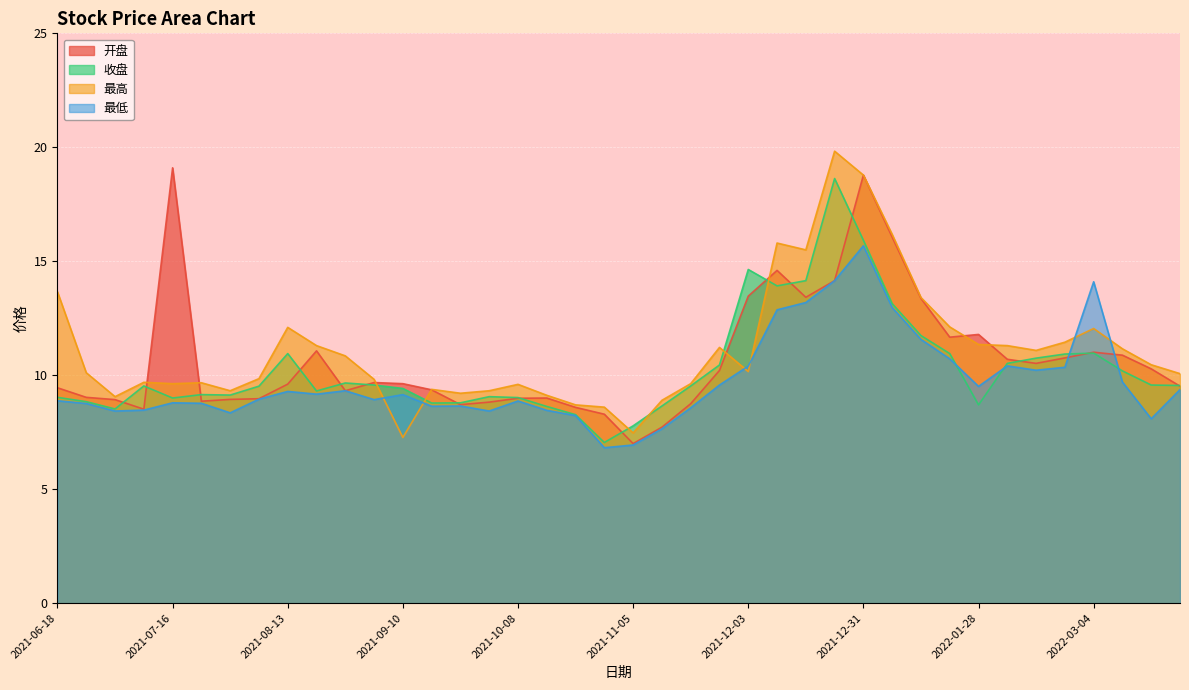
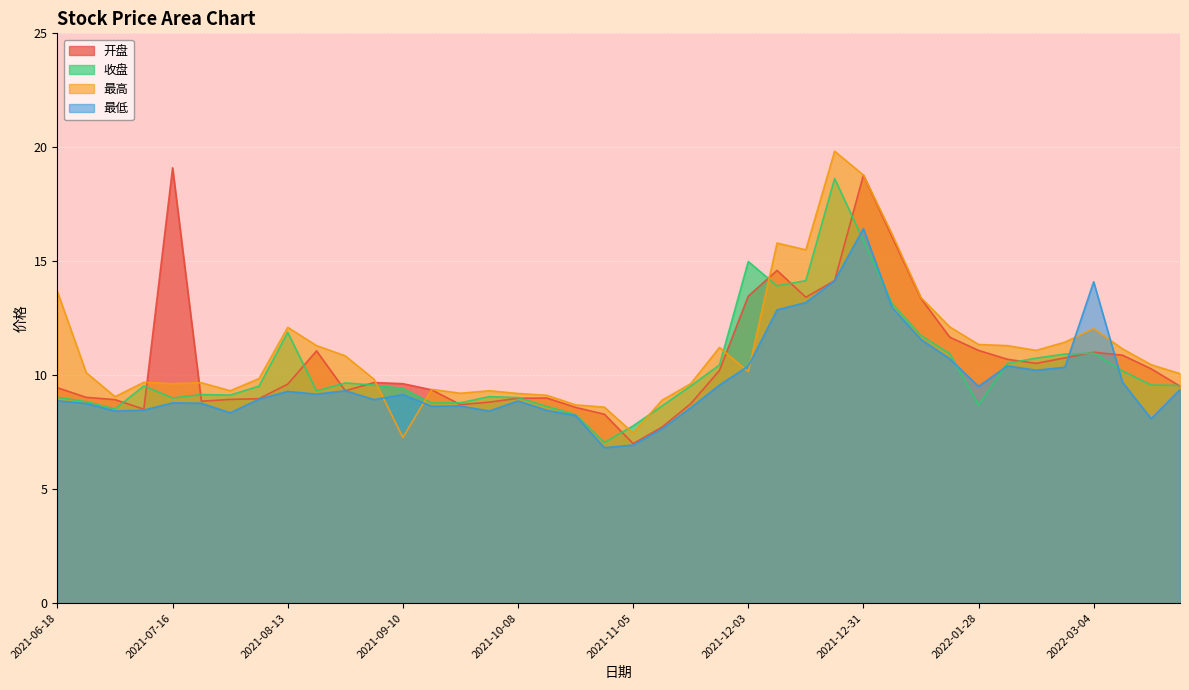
收盘, 2021-08-13: 11.0 -> 11.9
最高, 2021-10-08: 9.6 -> 9.2
收盘, 2021-12-03: 14.6 -> 15.0
最低, 2021-12-31: 15.7 -> 16.4
开盘, 2022-01-28: 11.8 -> 11.1
